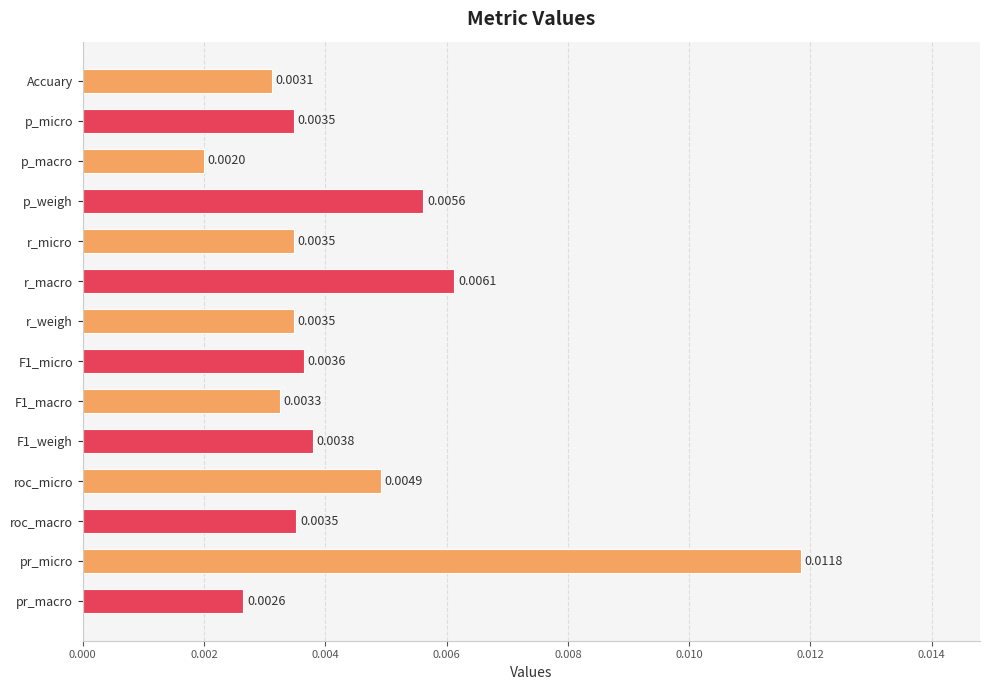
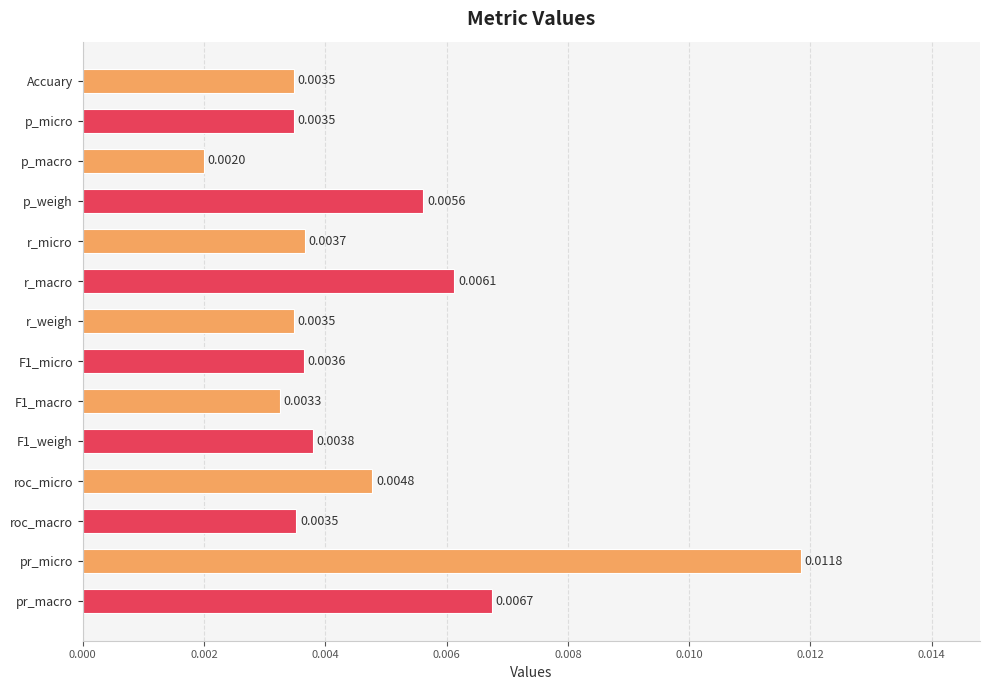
Accuary: 0.0031 -> 0.0035
r_micro: 0.0035 -> 0.0037
roc_micro: 0.0049 -> 0.0048
pr_macro: 0.0026 -> 0.0067
